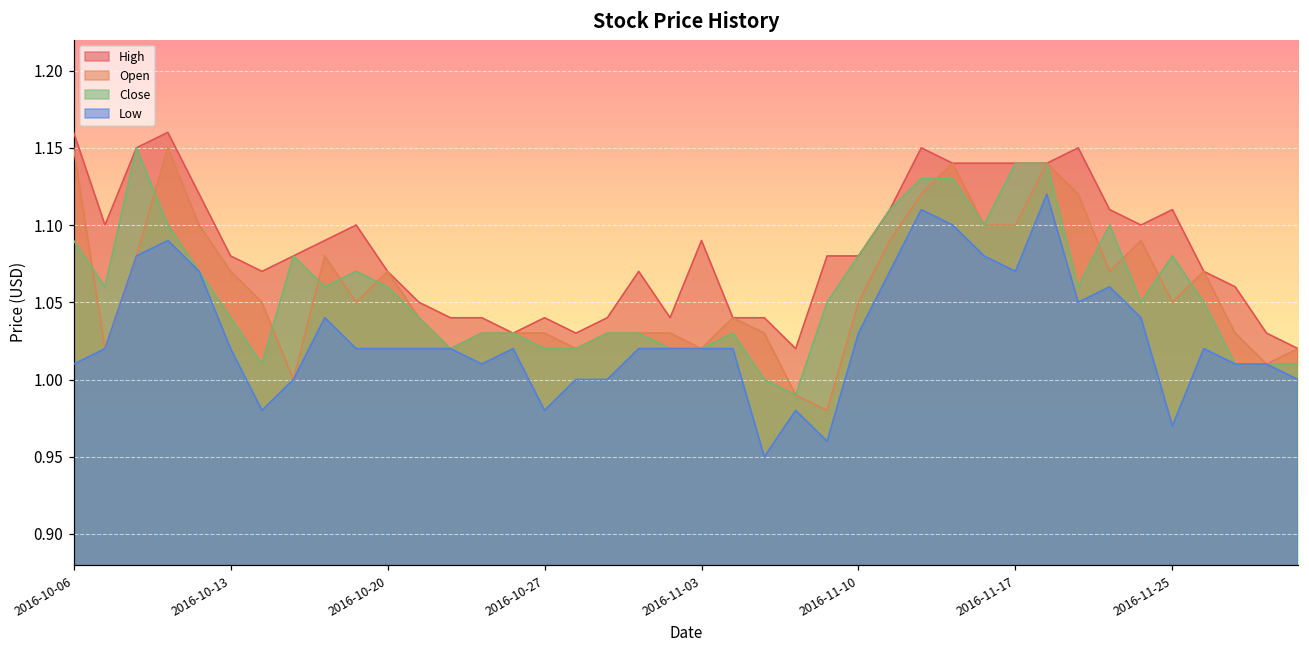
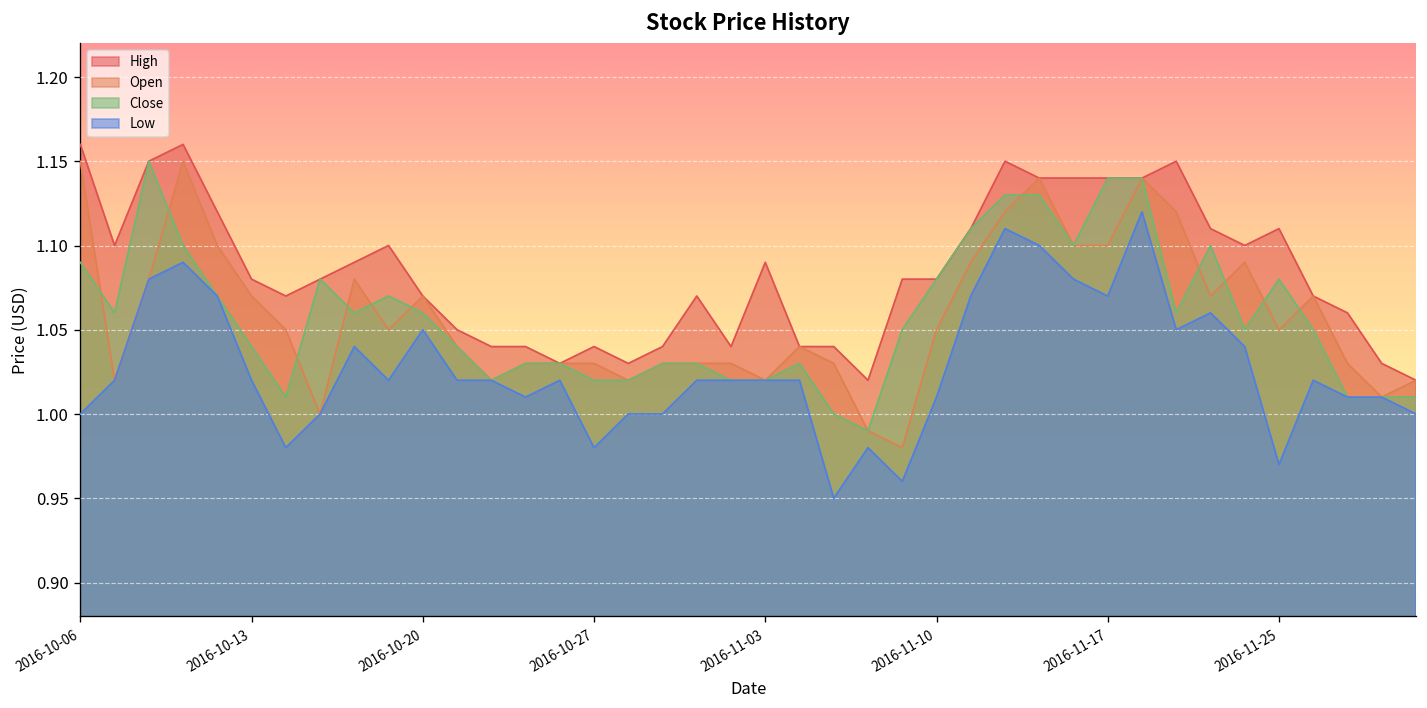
Low, 2016-10-06: 1.01 -> 1.00
Low, 2016-10-20: 1.02 -> 1.05
Low, 2016-11-10: 1.03 -> 1.01
